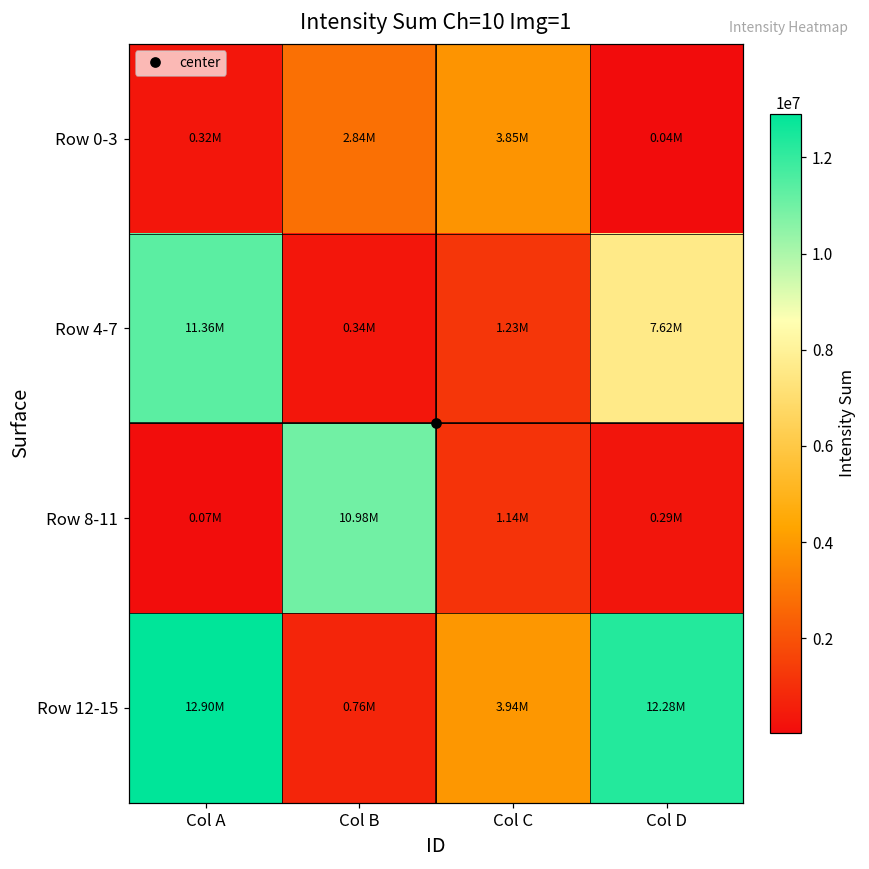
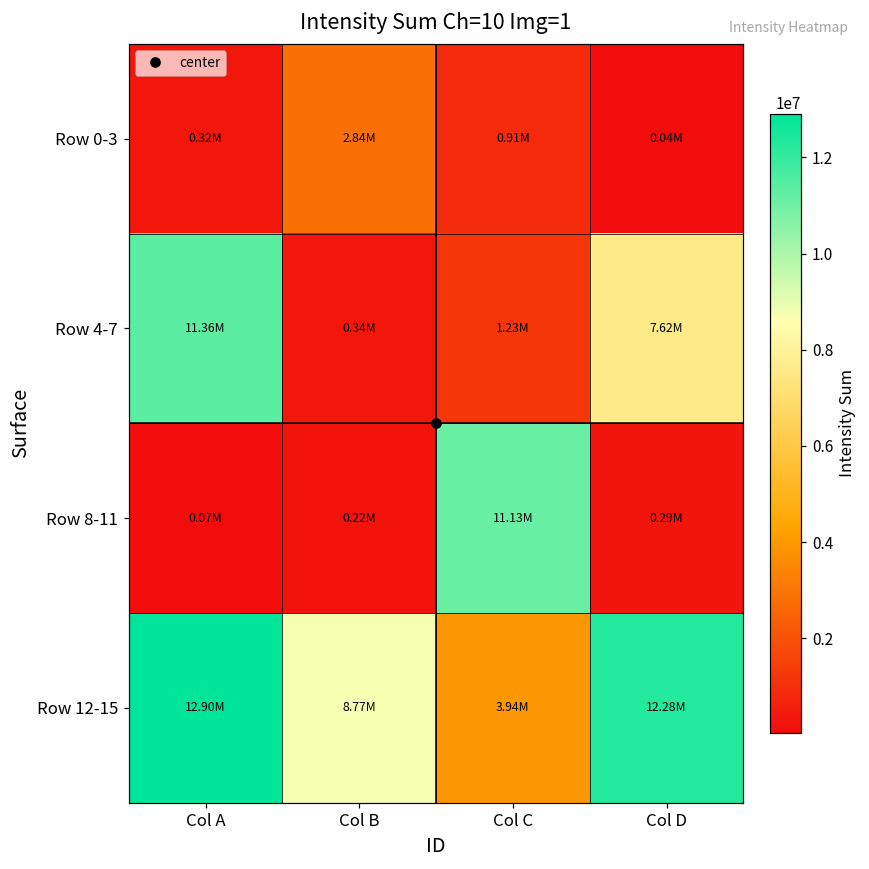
Row 0-3, Col C: 3.85M -> 0.91M
Row 8-11, Col B: 10.98M -> 0.22M
Row 8-11, Col C: 1.14M -> 11.13M
Row 12-15, Col B: 0.76M -> 8.77M
